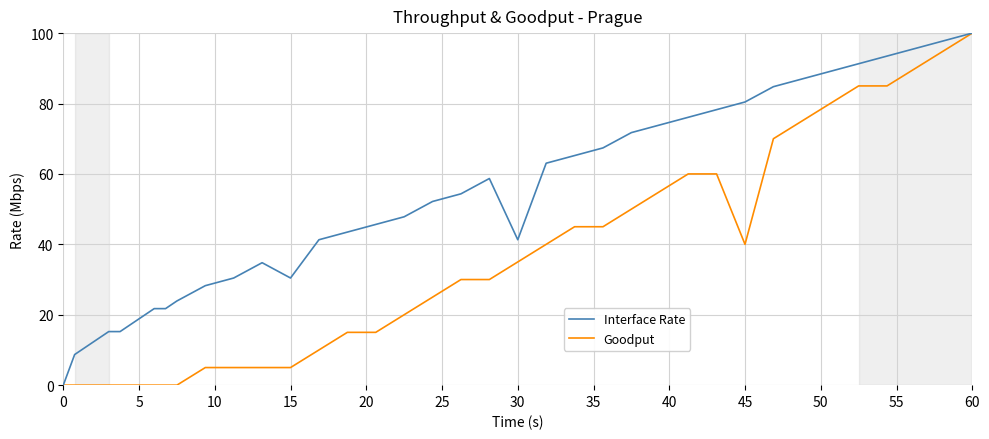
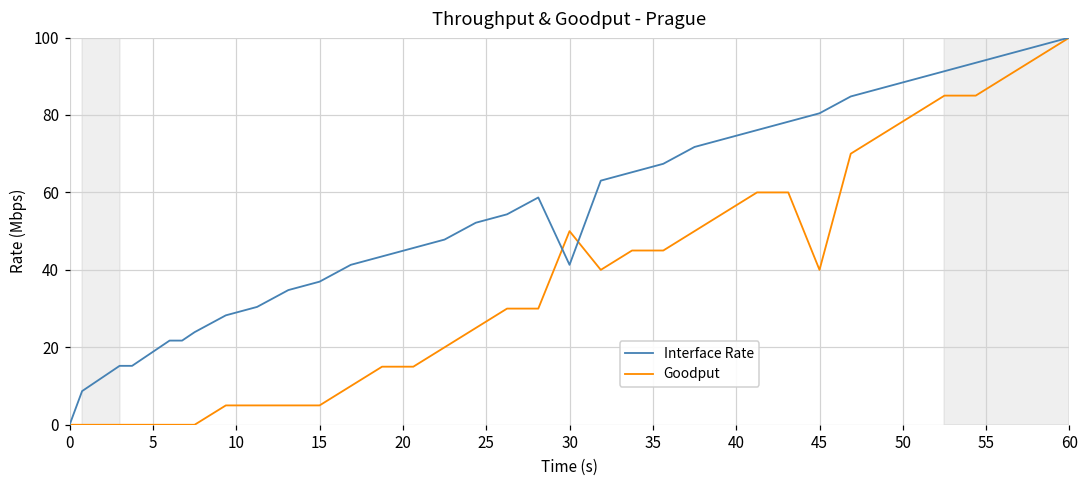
Interface Rate, 15: 30 -> 37
Goodput, 30: 35 -> 50
